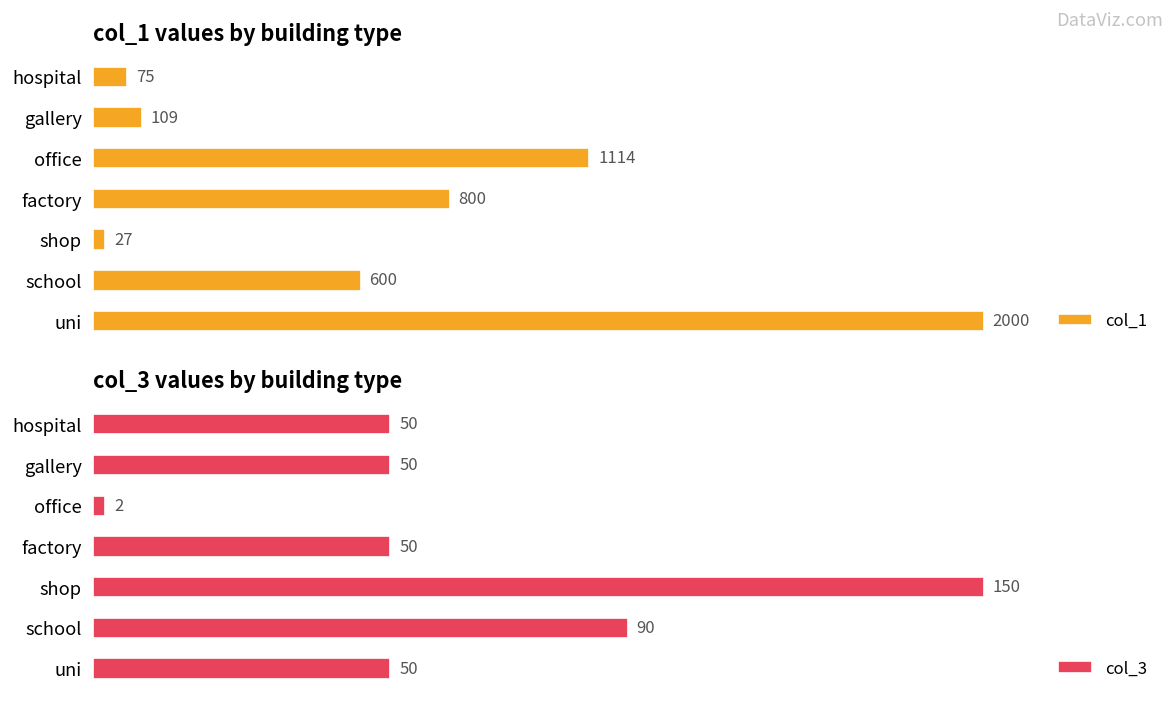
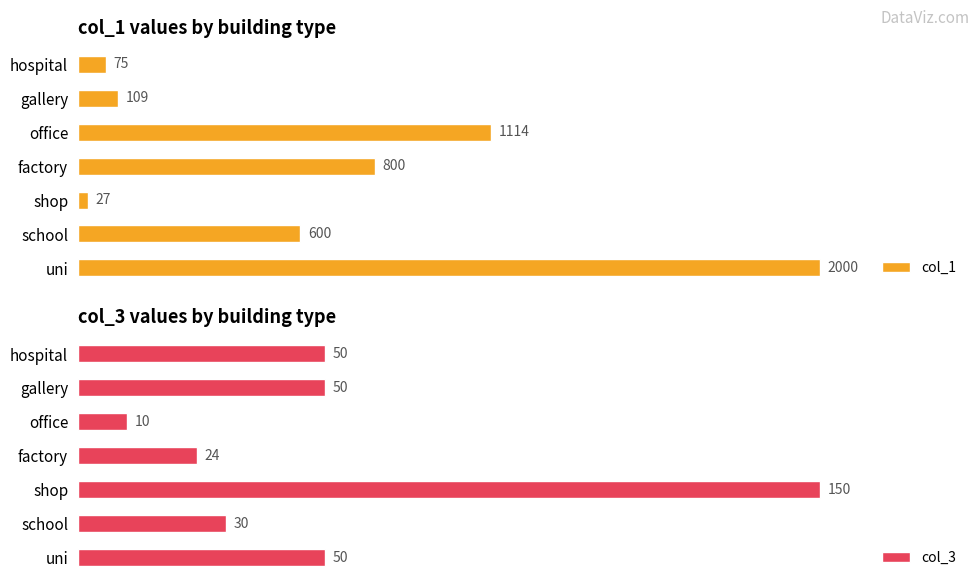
col_3 values by building type, office: 2 -> 10
col_3 values by building type, factory: 50 -> 24
col_3 values by building type, school: 90 -> 30
